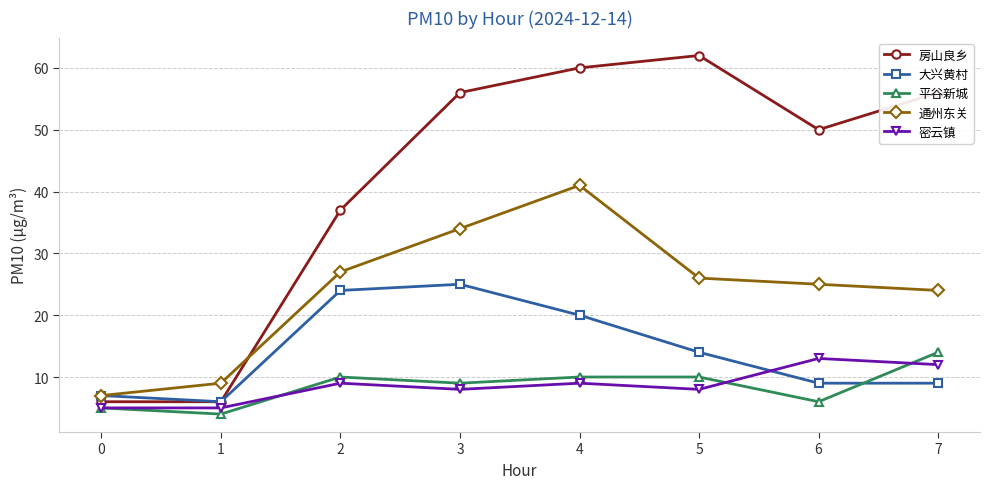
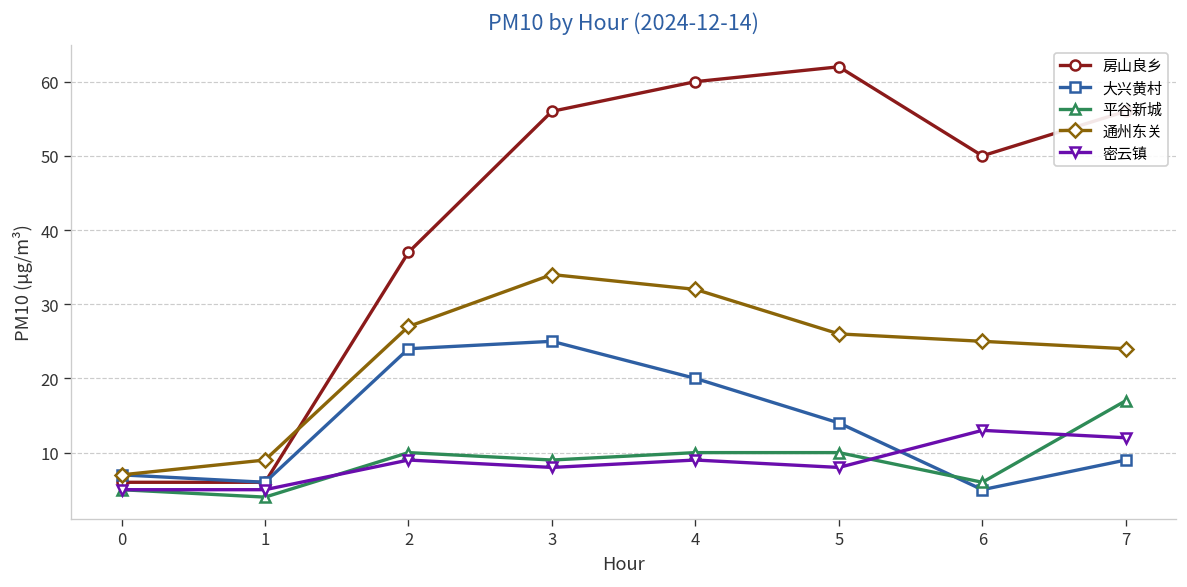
通州东关, 4: 41 -> 32
大兴黄村, 6: 9 -> 5
平谷新城, 7: 14 -> 17
